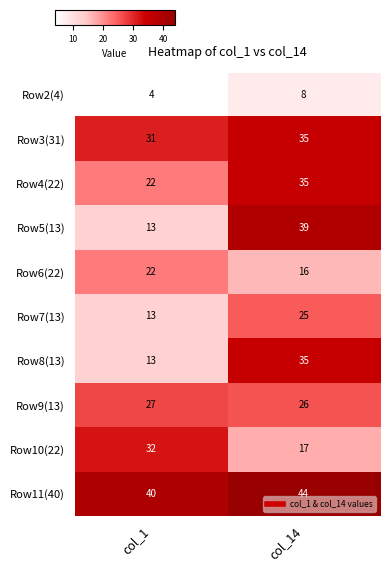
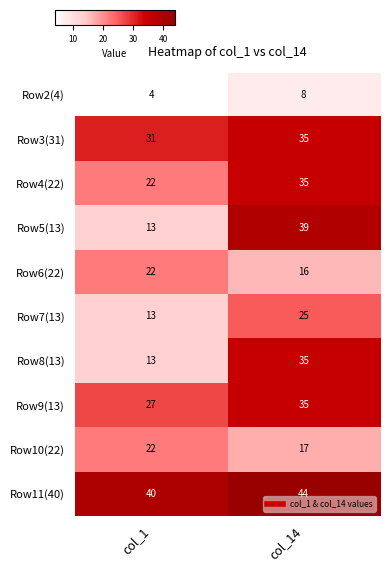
Row9(13), col_14: 26 -> 35
Row10(22), col_1: 32 -> 22
